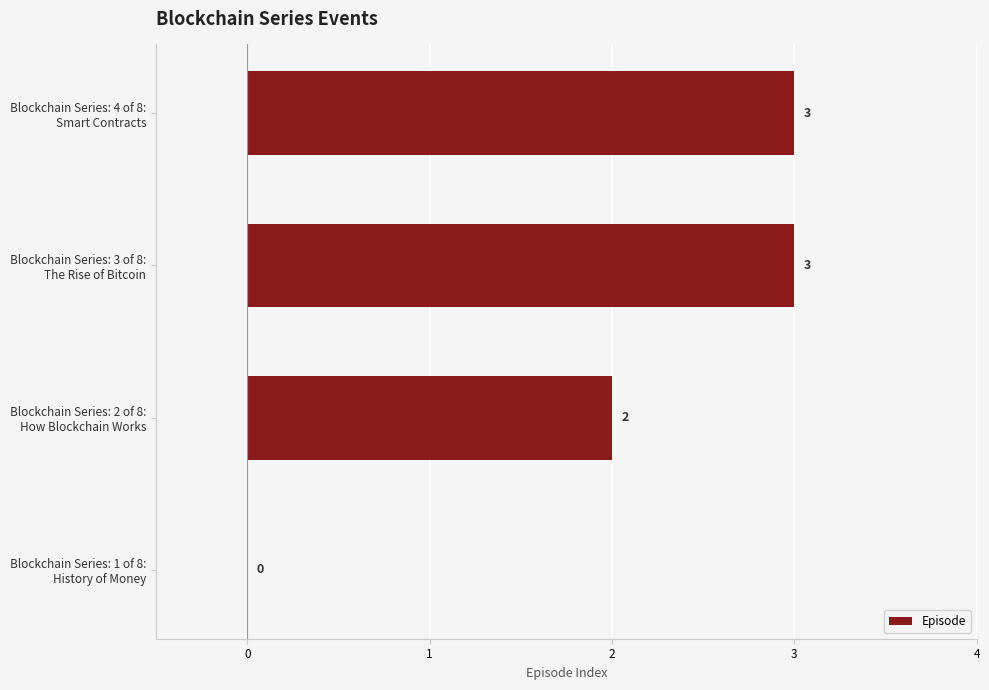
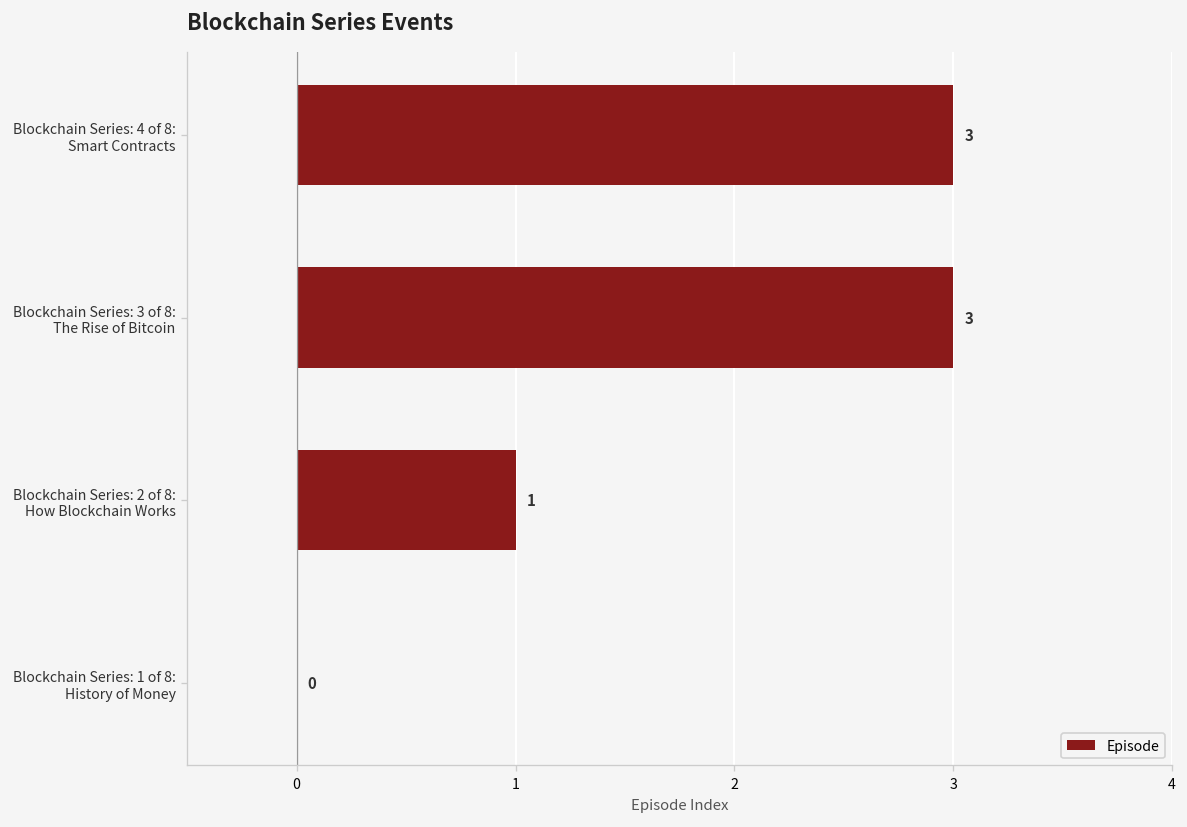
Blockchain Series: 2 of 8: How Blockchain Works: 2 -> 1
